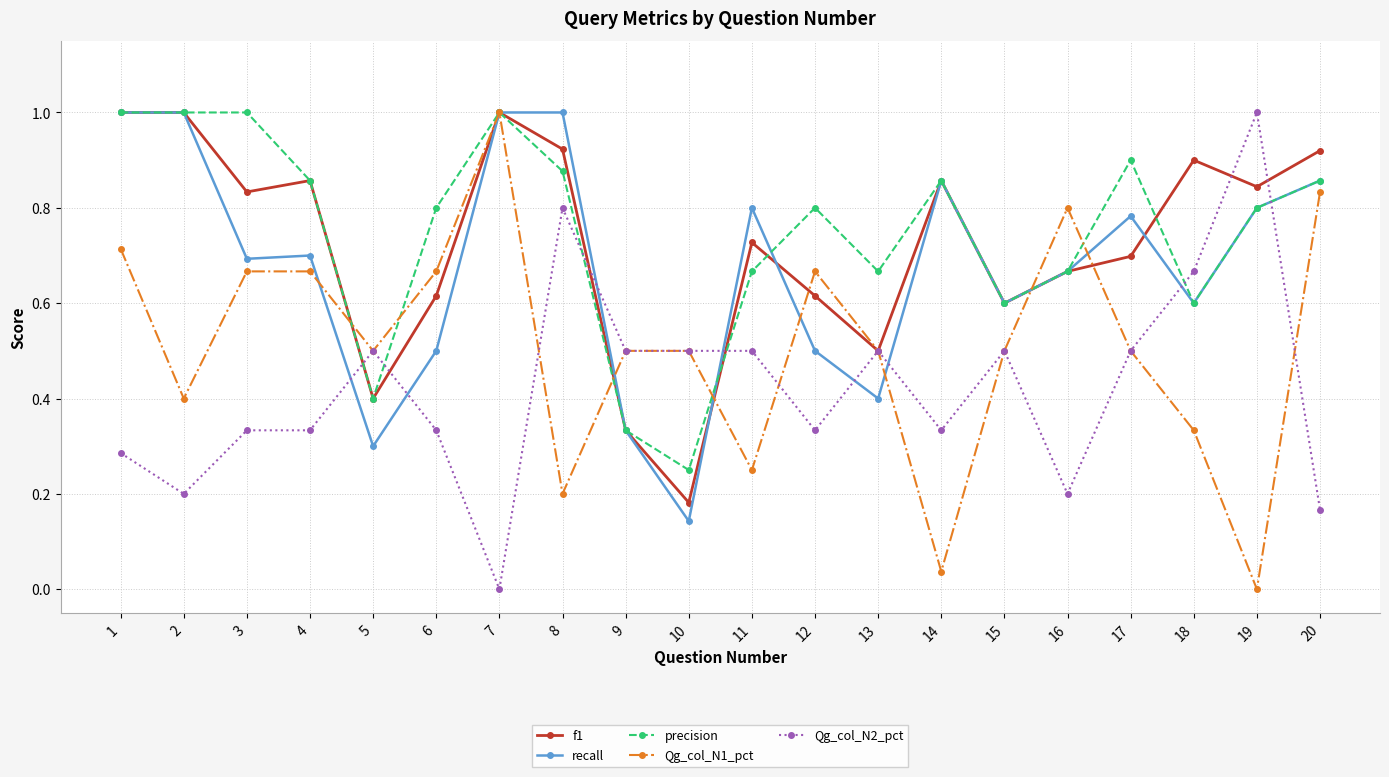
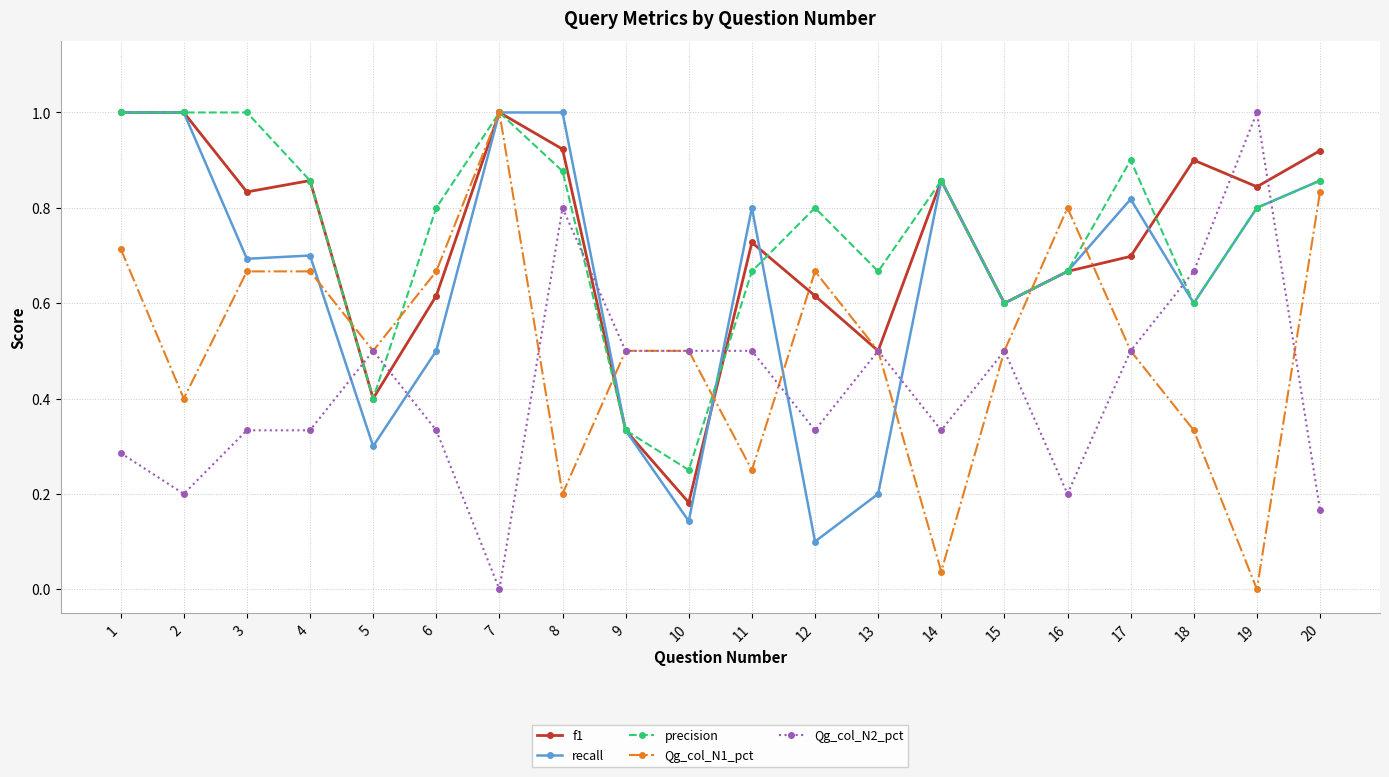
recall, 12: 0.5 -> 0.1
recall, 13: 0.4 -> 0.2
recall, 17: 0.78 -> 0.82
